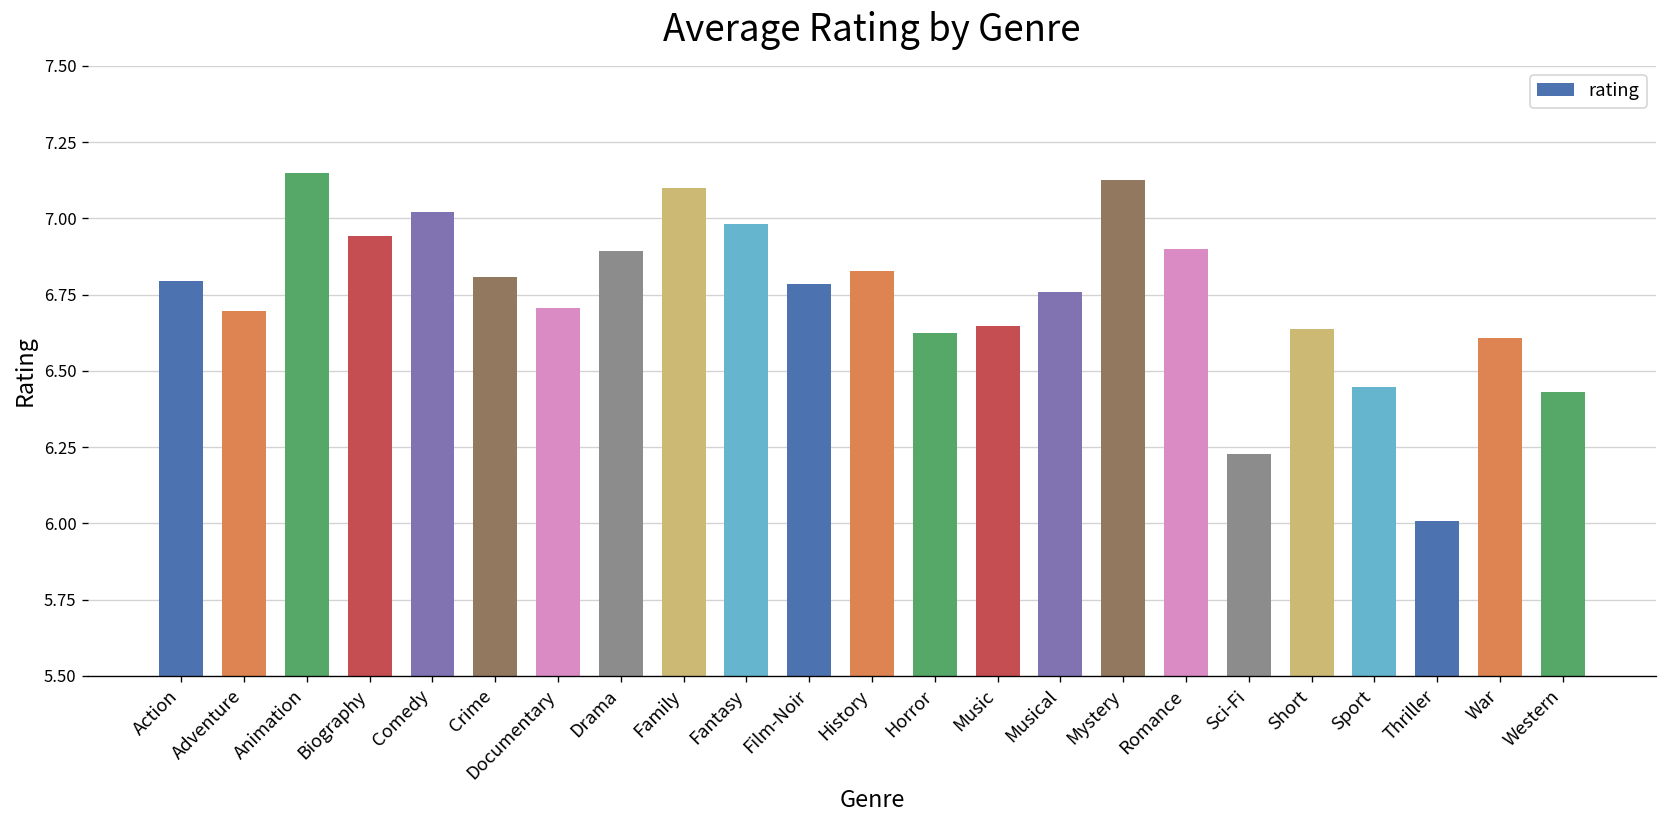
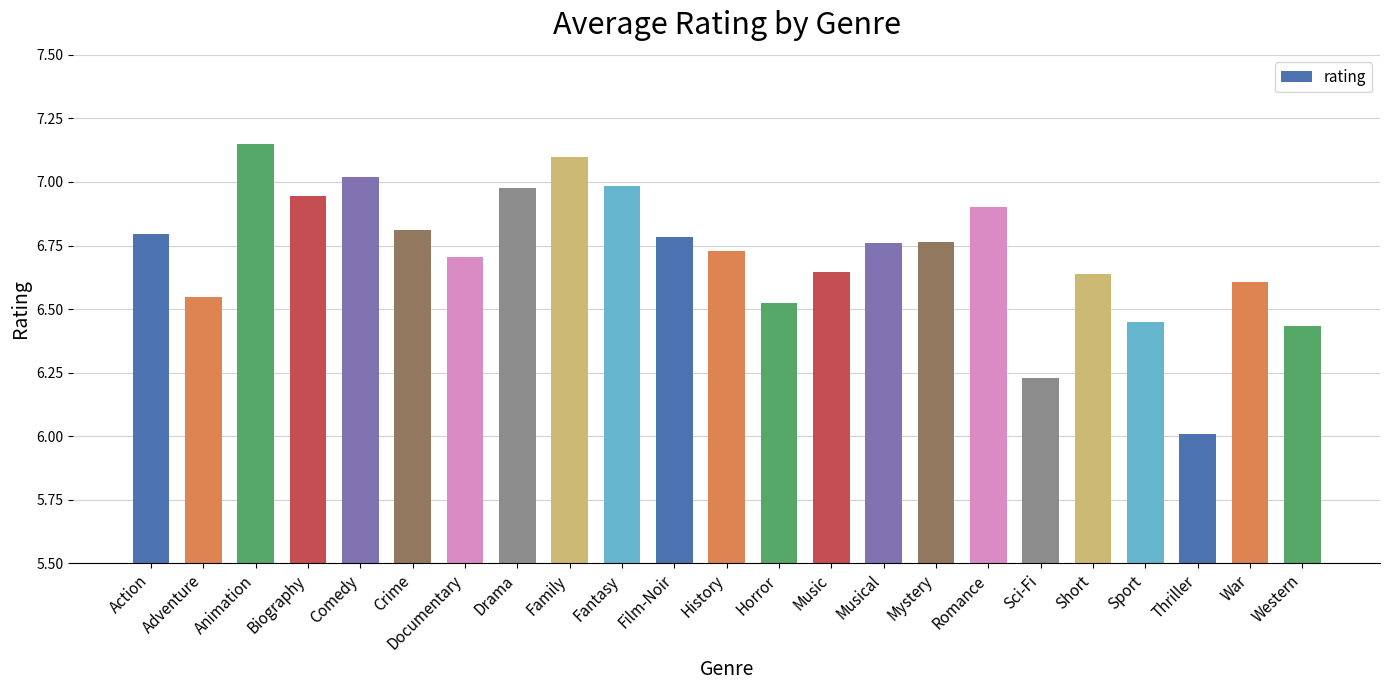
Adventure: 6.70 -> 6.55
Drama: 6.89 -> 6.98
History: 6.83 -> 6.73
Horror: 6.62 -> 6.52
Mystery: 7.12 -> 6.77
